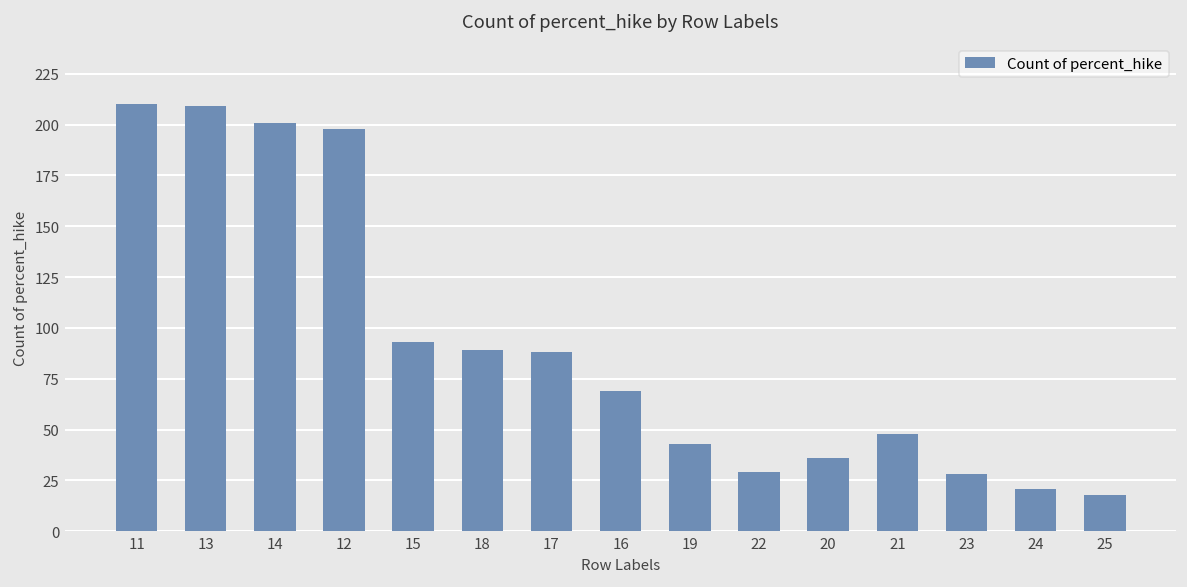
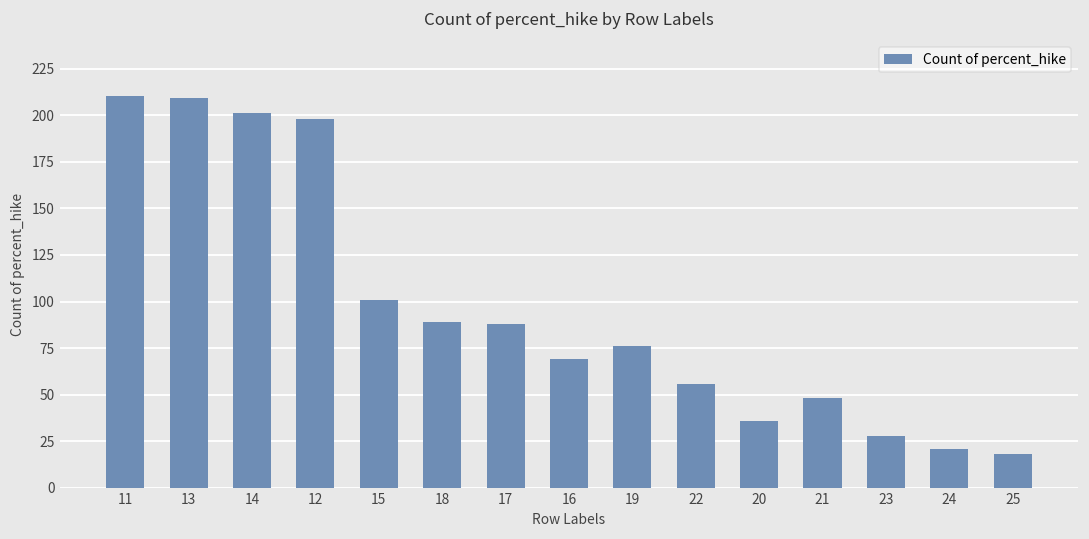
15: 93 -> 101
19: 43 -> 76
22: 29 -> 56
